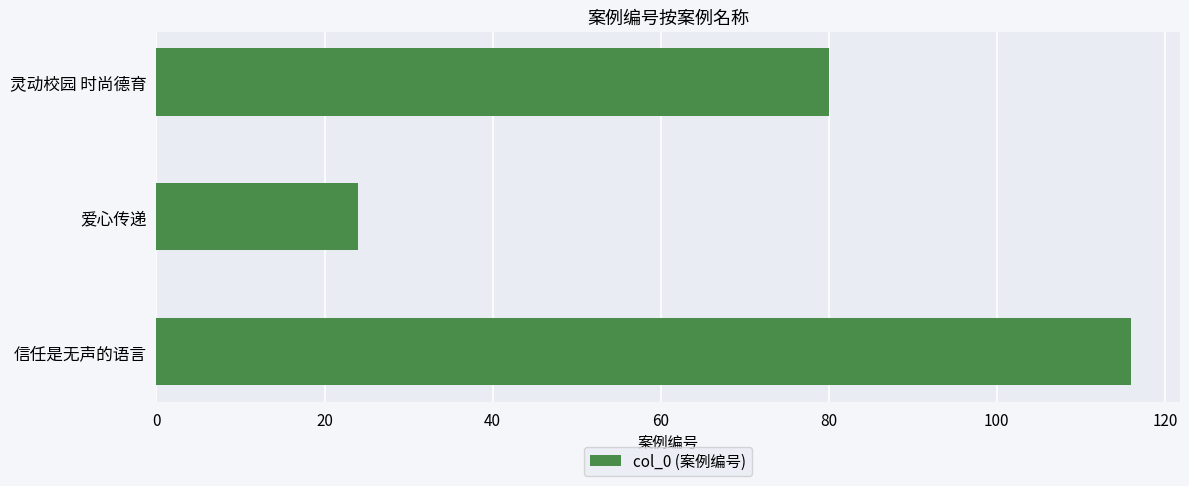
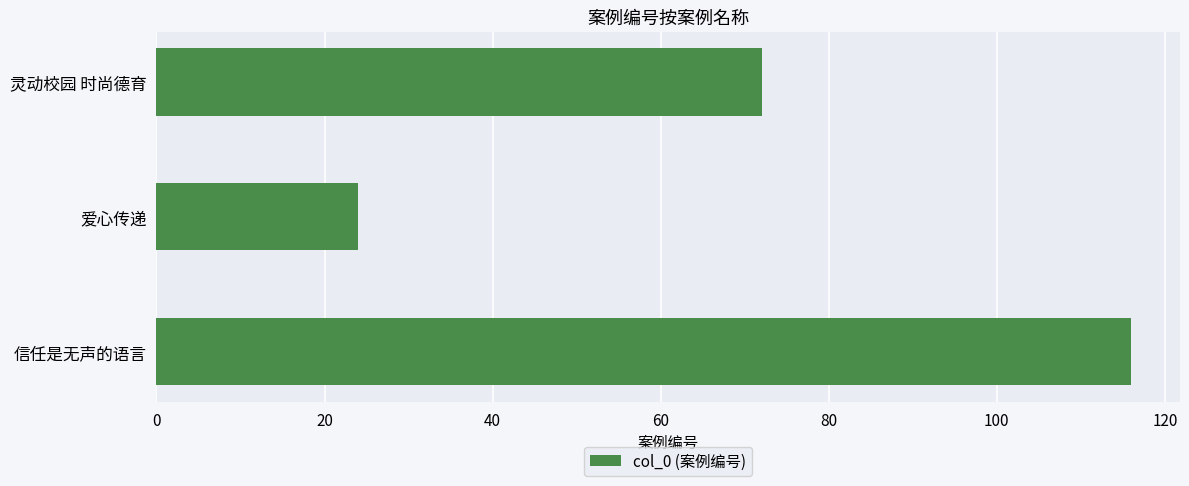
灵动校园 时尚德育: 80 -> 72
